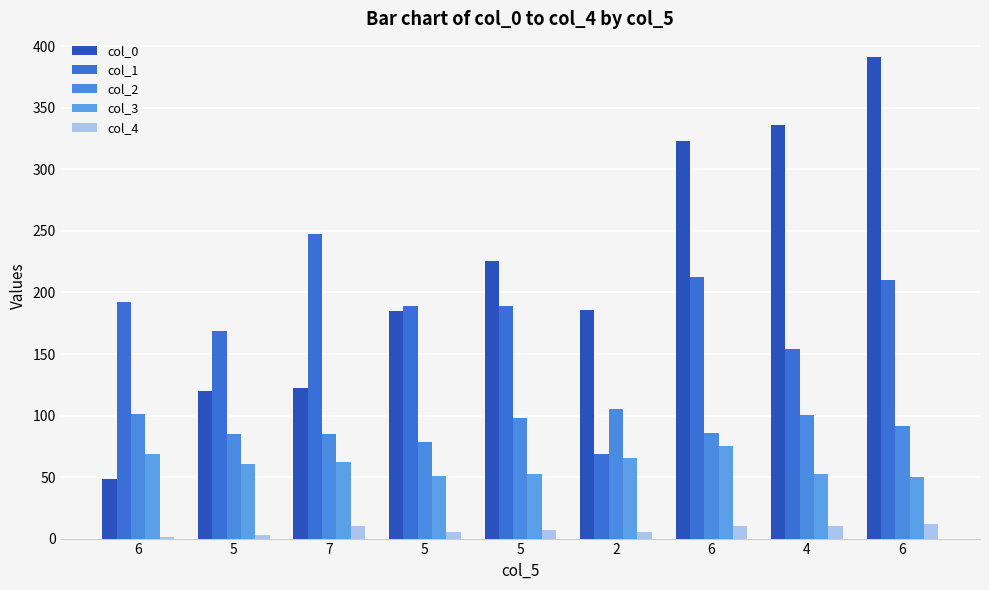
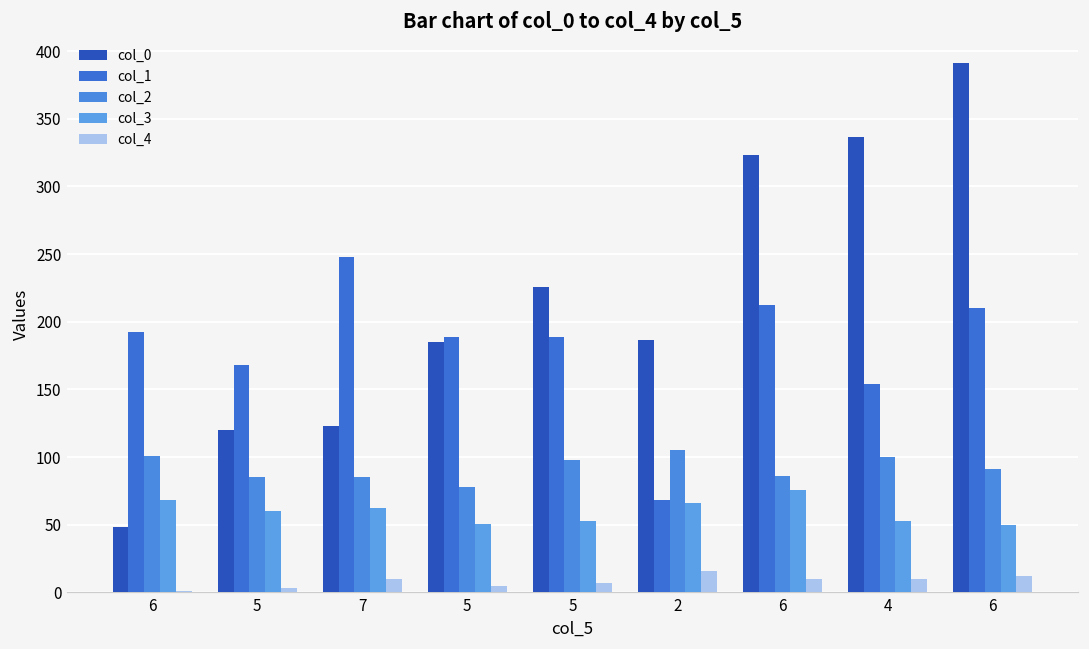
col_4, 2: 5 -> 16
